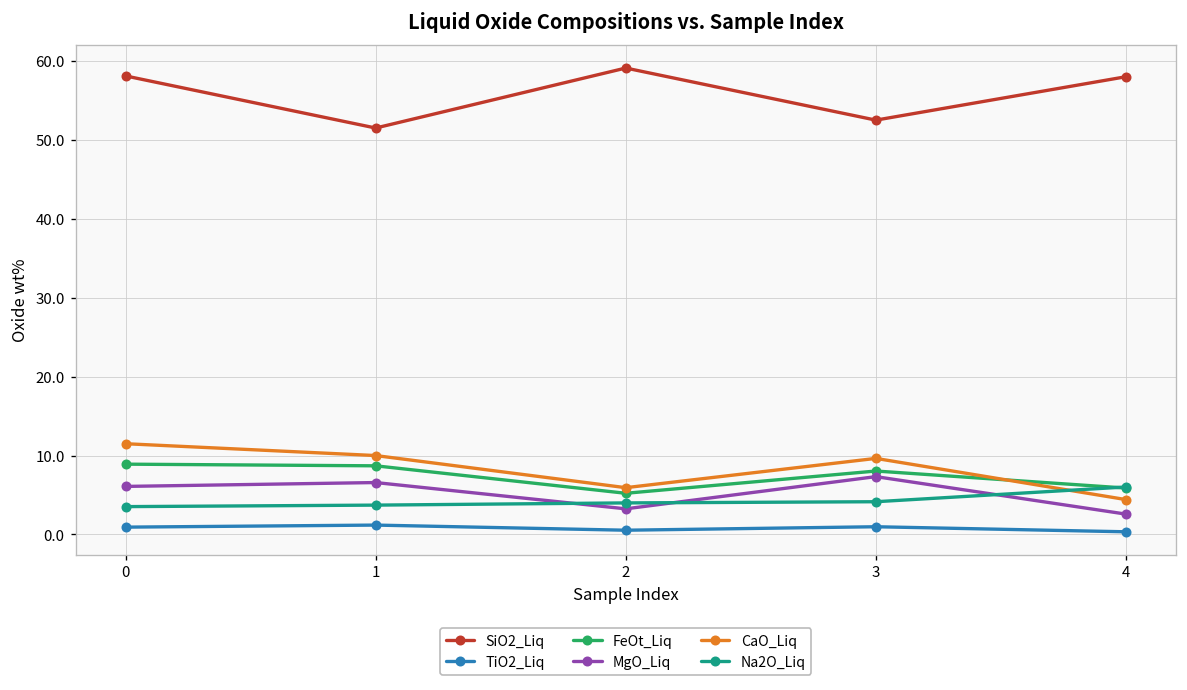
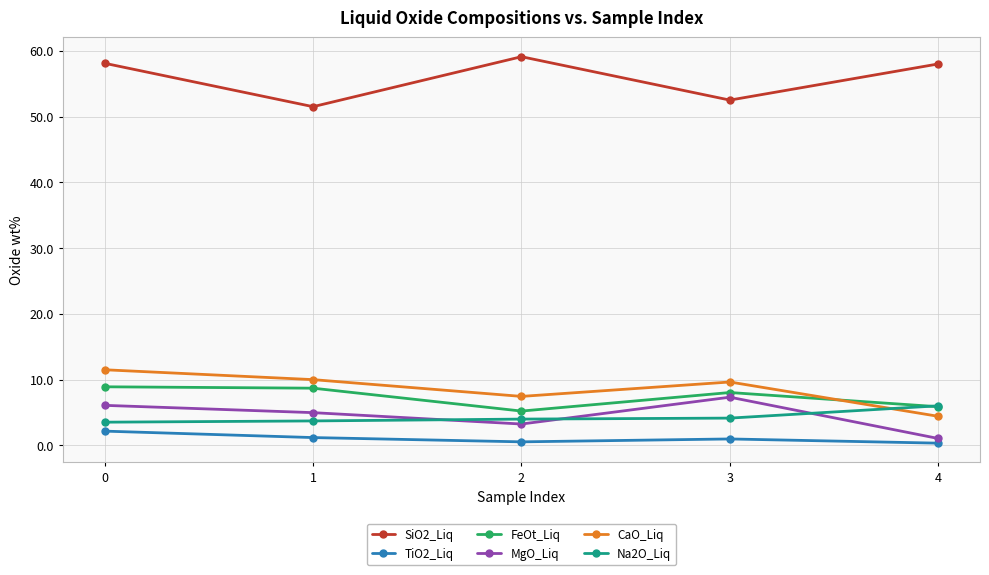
TiO2_Liq, 0: 1 -> 2
MgO_Liq, 1: 7 -> 5
CaO_Liq, 2: 6 -> 7
MgO_Liq, 4: 3 -> 1
